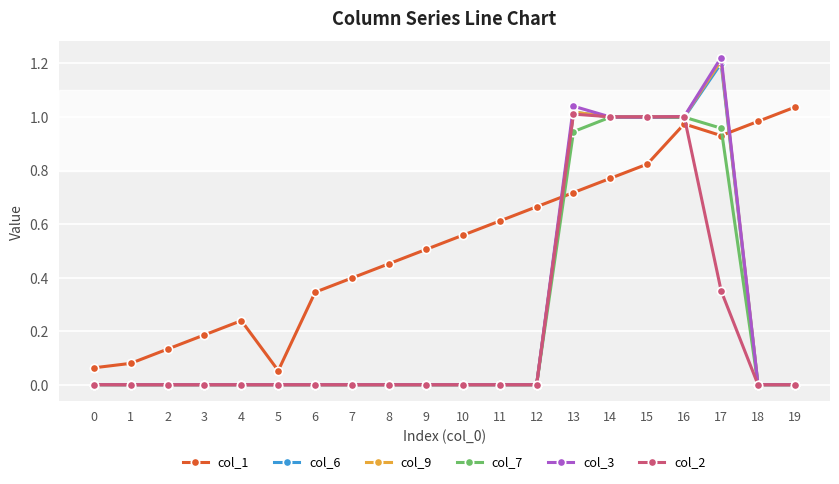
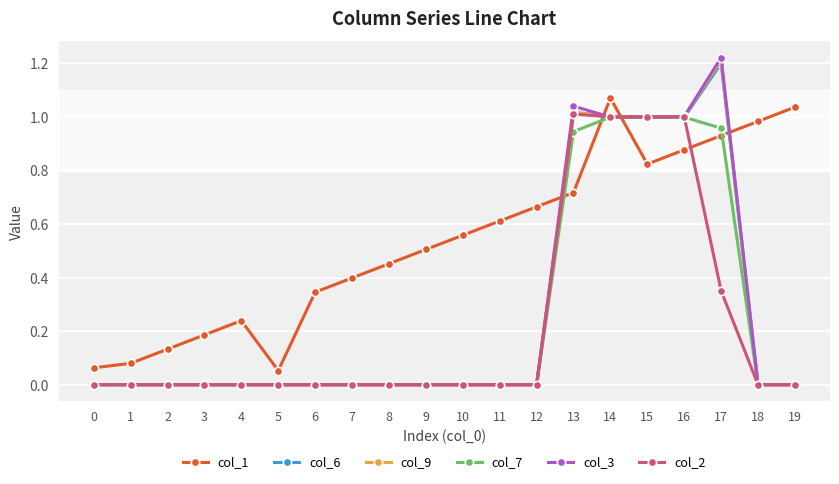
col_1, 14: 0.77 -> 1.07
col_1, 16: 0.97 -> 0.88
